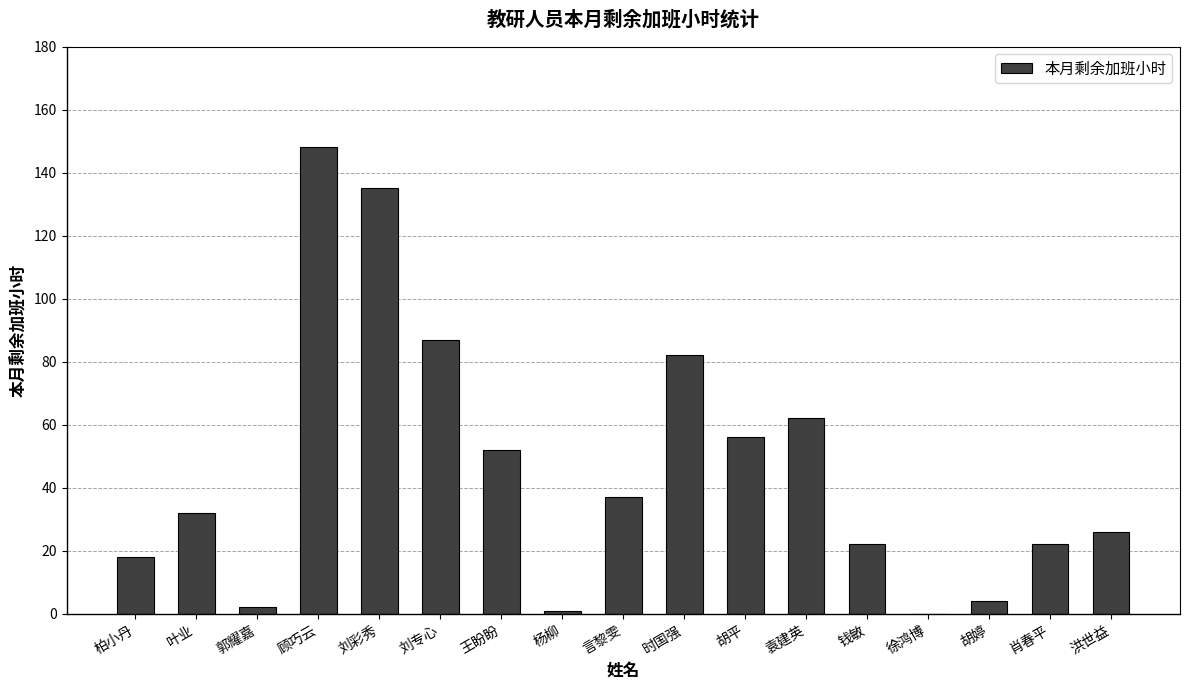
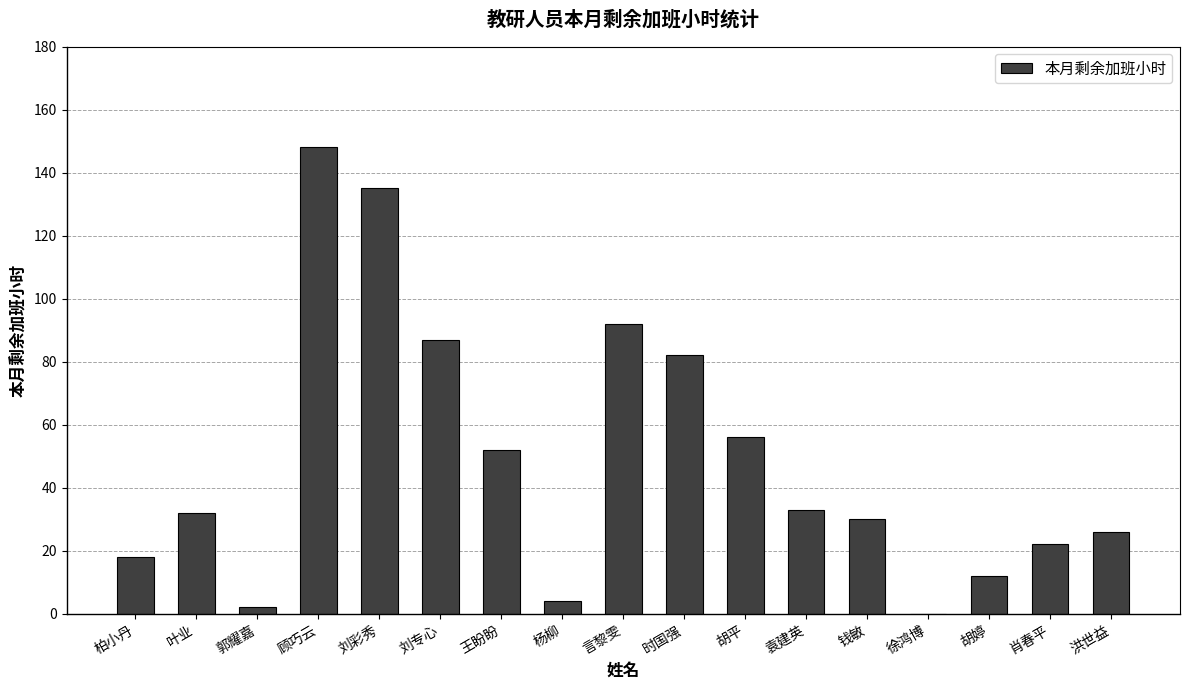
杨柳: 1 -> 4
言黎雯: 37 -> 92
袁建英: 62 -> 33
钱敏: 22 -> 30
胡婷: 4 -> 12
